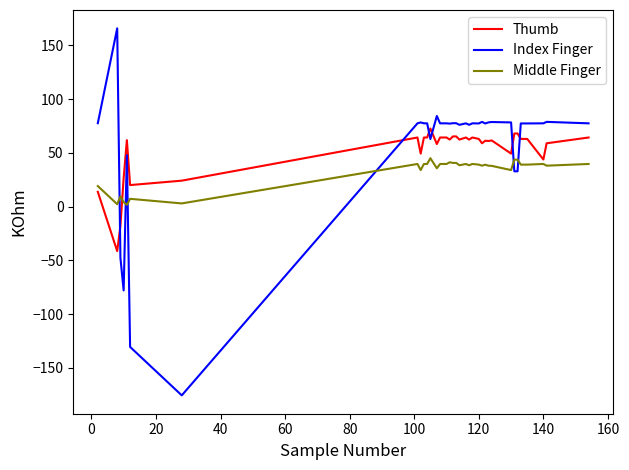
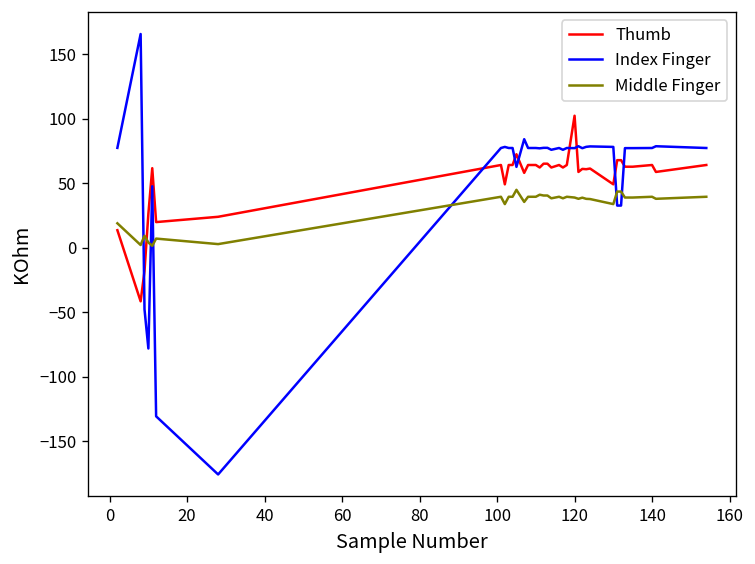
Thumb, 120: 63 -> 102
Thumb, 140: 44 -> 64
